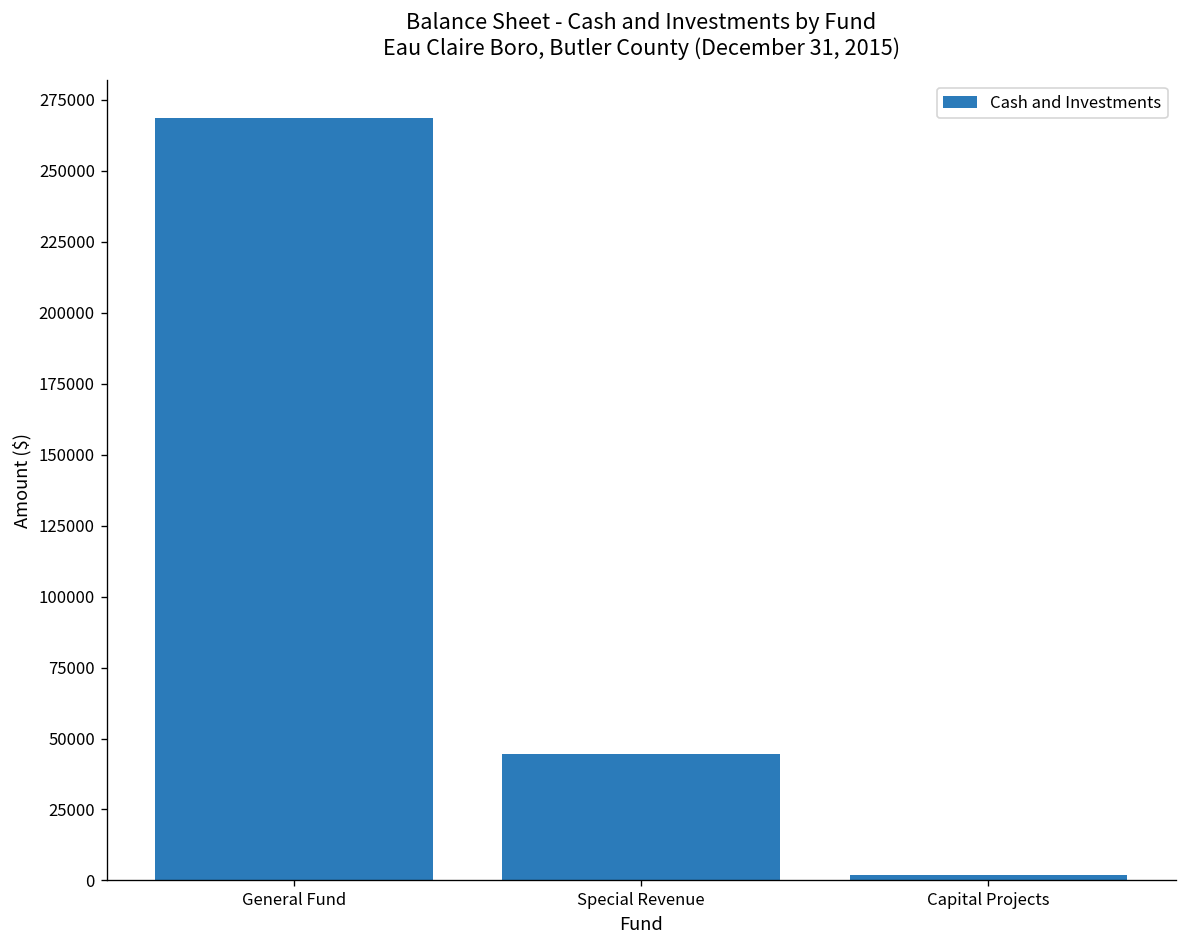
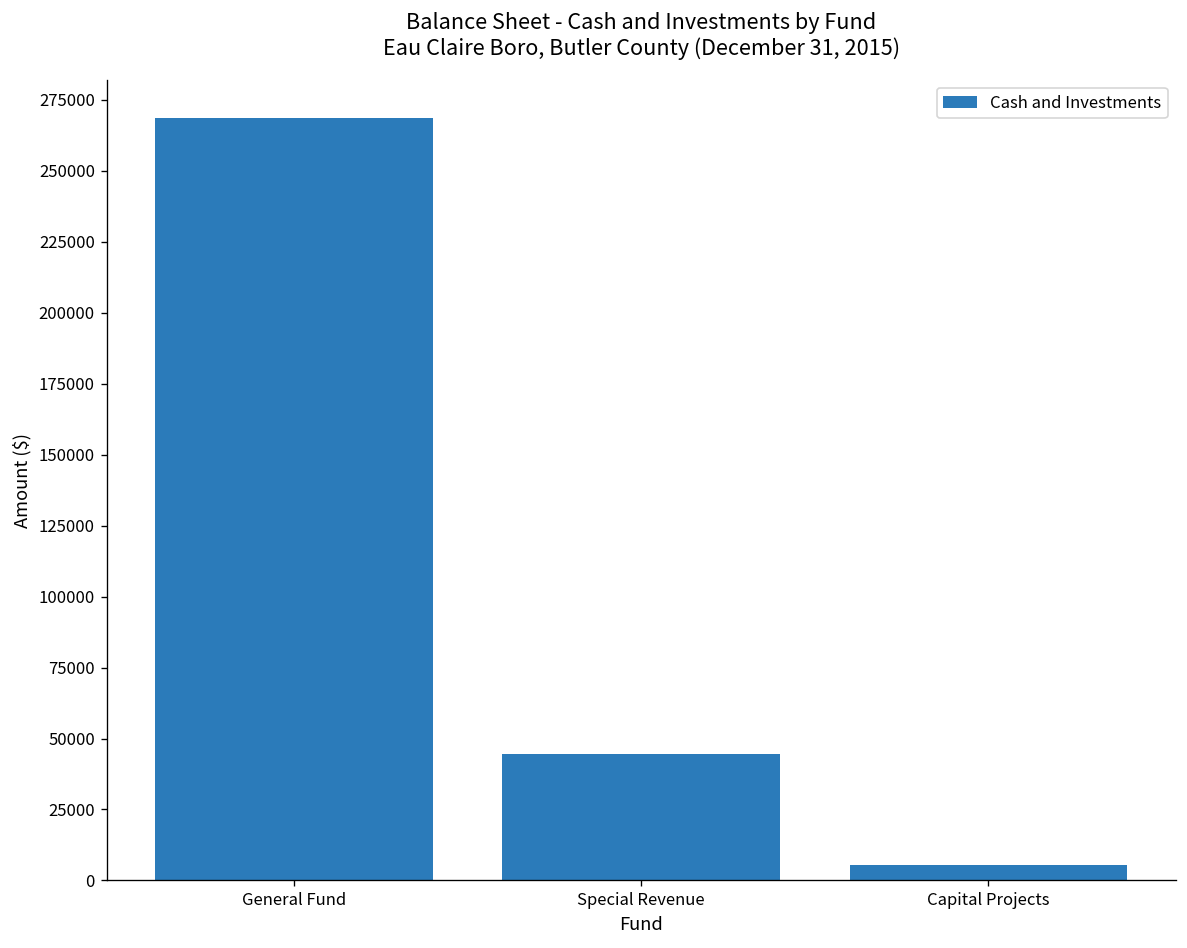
Capital Projects: 2000 -> 5000
